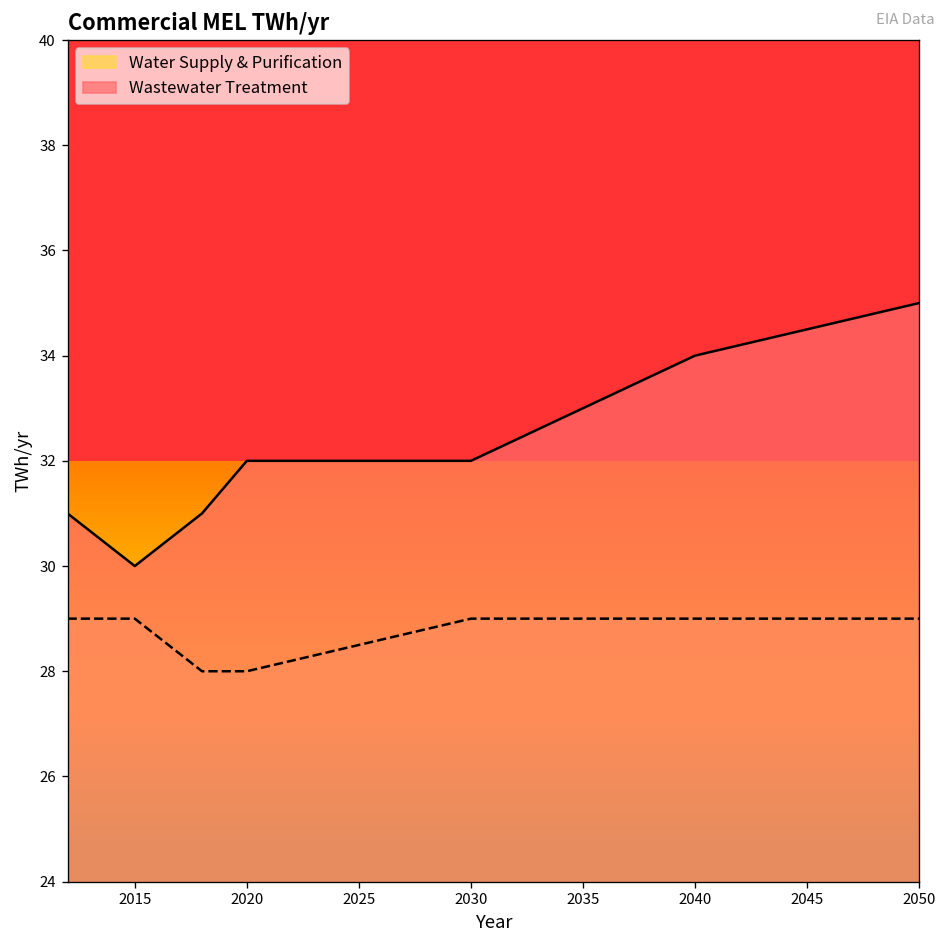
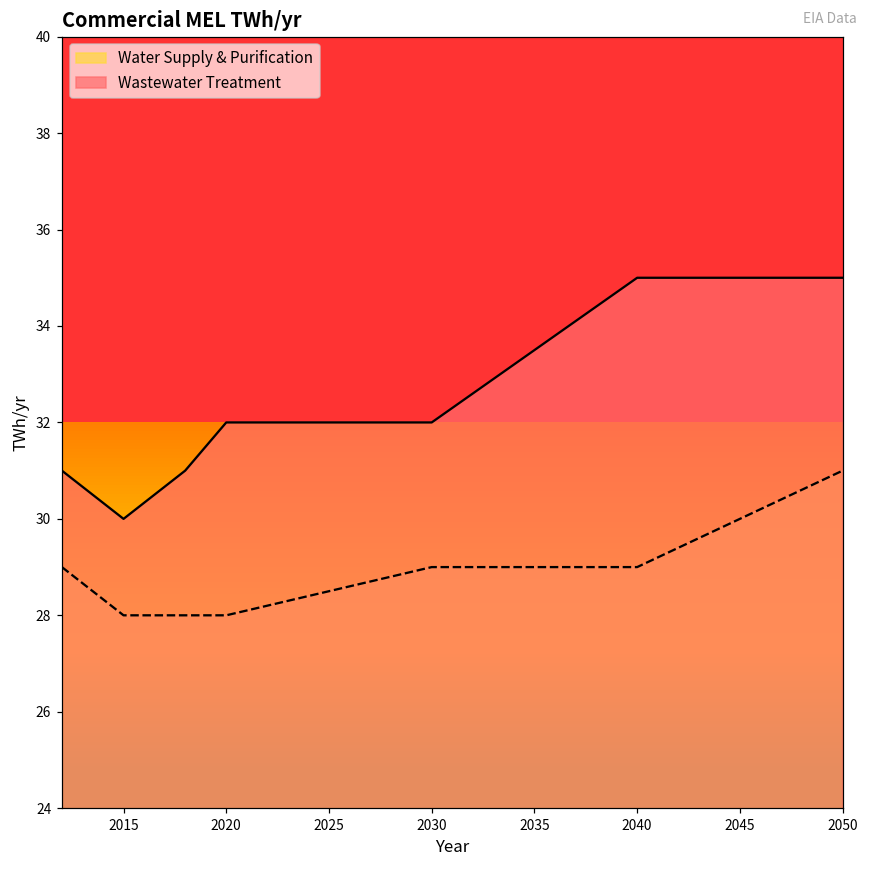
Water Supply & Purification, 2015: 29 -> 28
Wastewater Treatment, 2040: 34 -> 35
Water Supply & Purification, 2050: 29 -> 31
